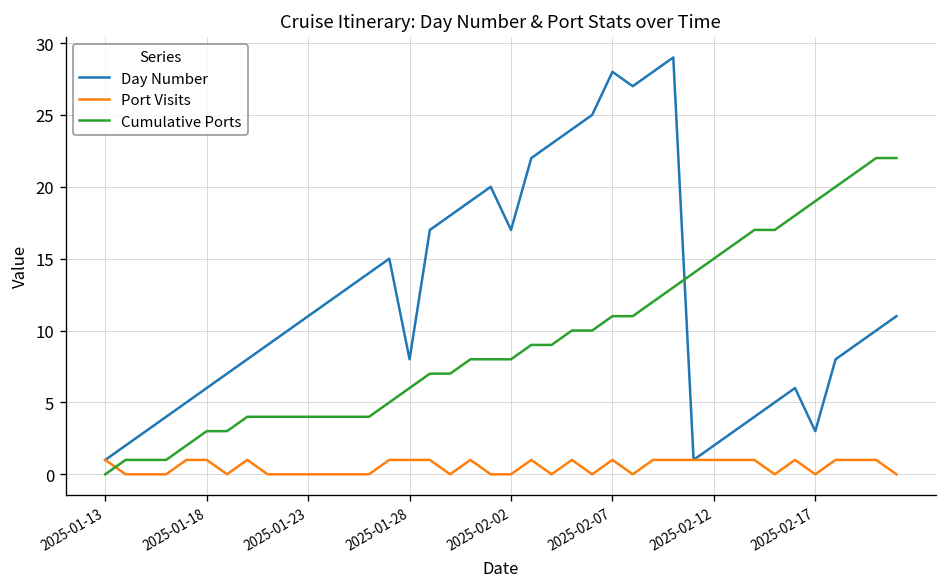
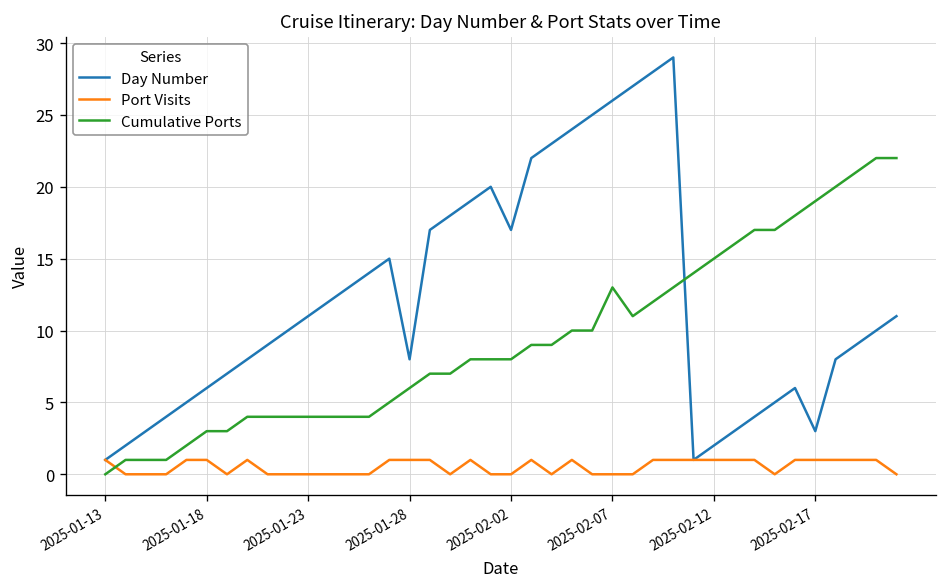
Day Number, 2025-02-07: 28 -> 26
Port Visits, 2025-02-07: 1 -> 0
Cumulative Ports, 2025-02-07: 11 -> 13
Port Visits, 2025-02-17: 0 -> 1
